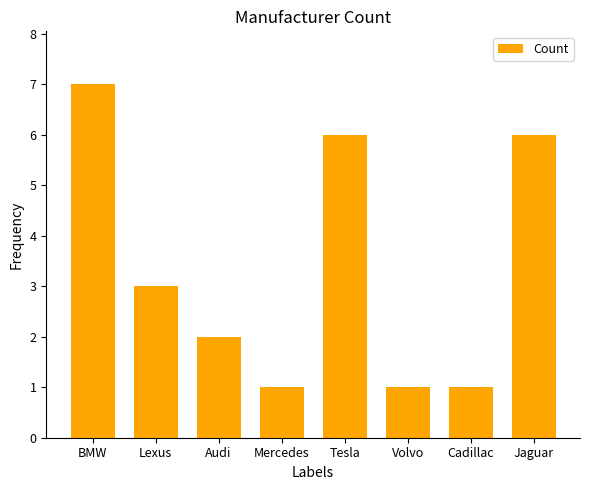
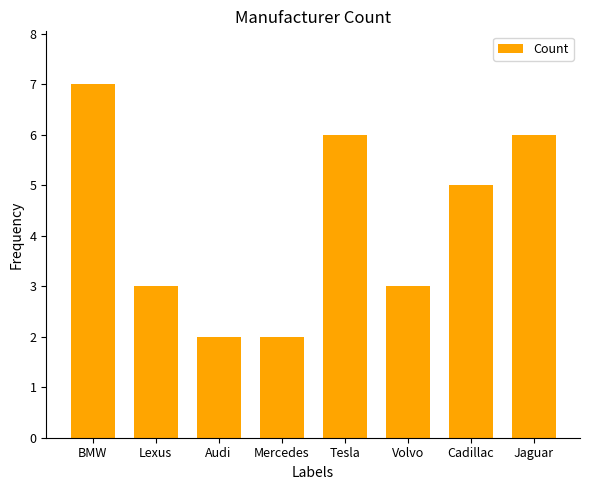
Mercedes: 1 -> 2
Volvo: 1 -> 3
Cadillac: 1 -> 5
